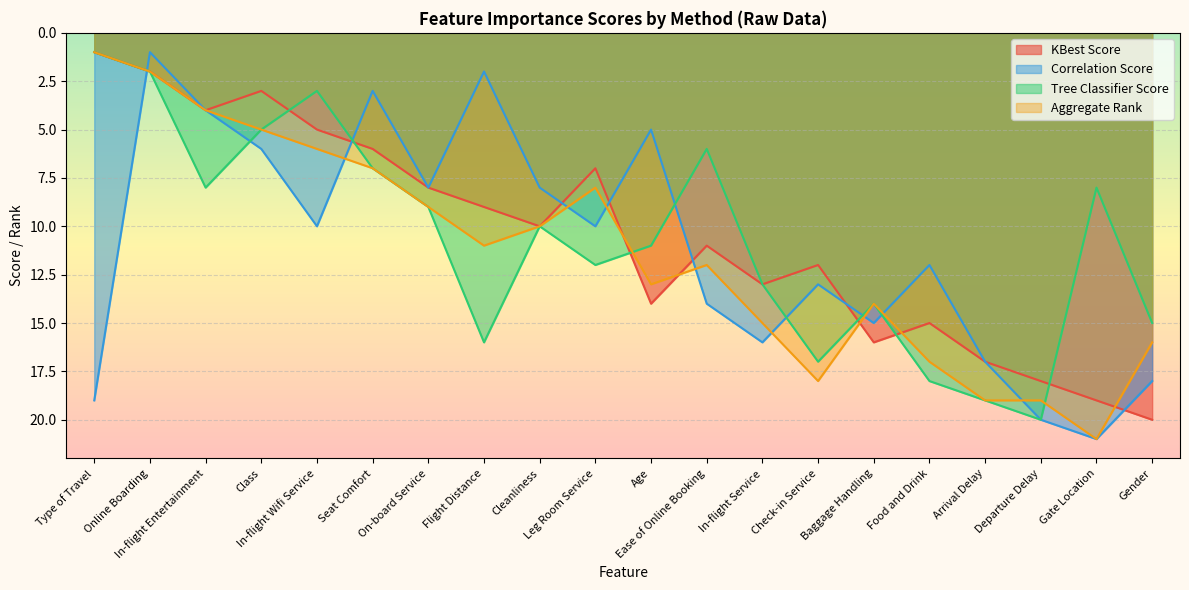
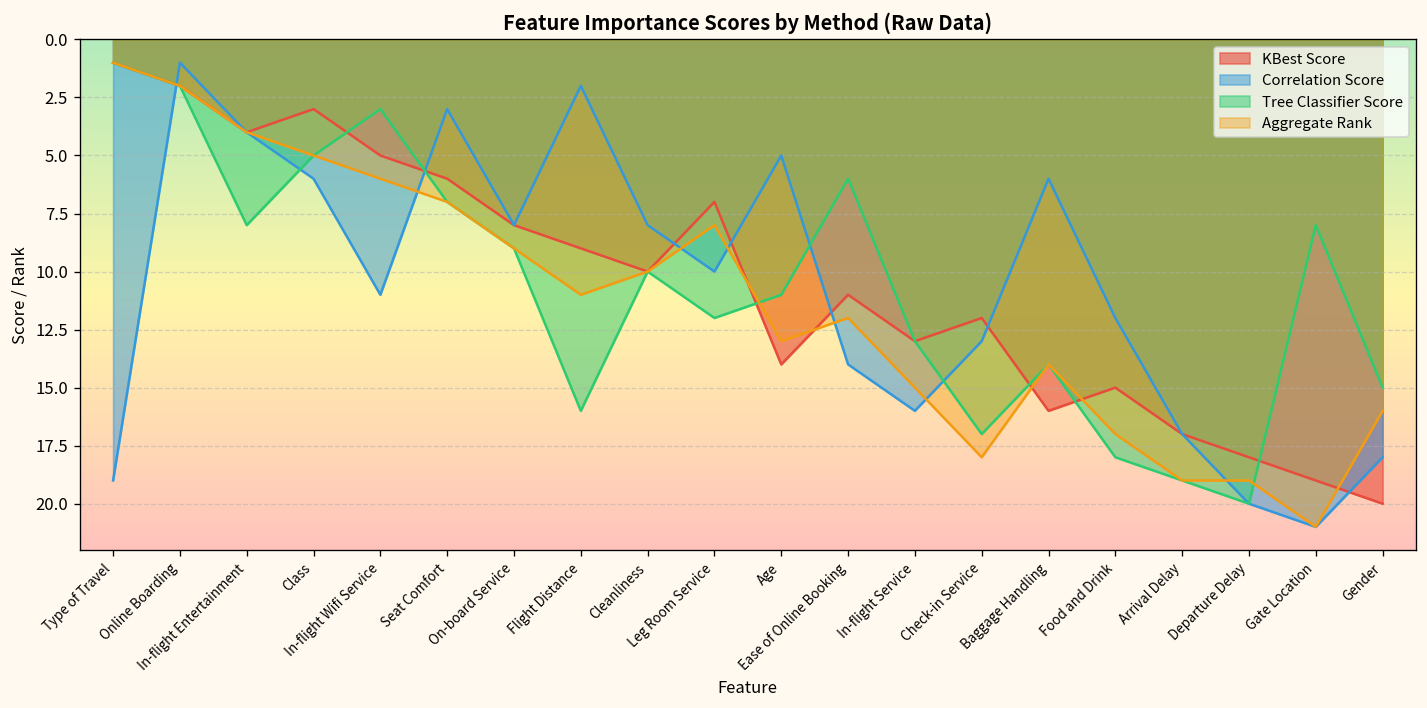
Correlation Score, In-flight Wifi Service: 10 -> 11
Correlation Score, Baggage Handling: 15 -> 6
